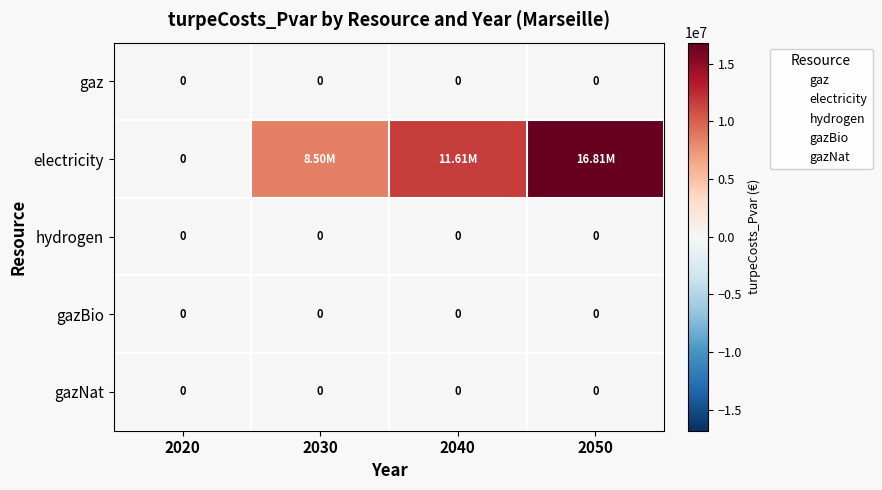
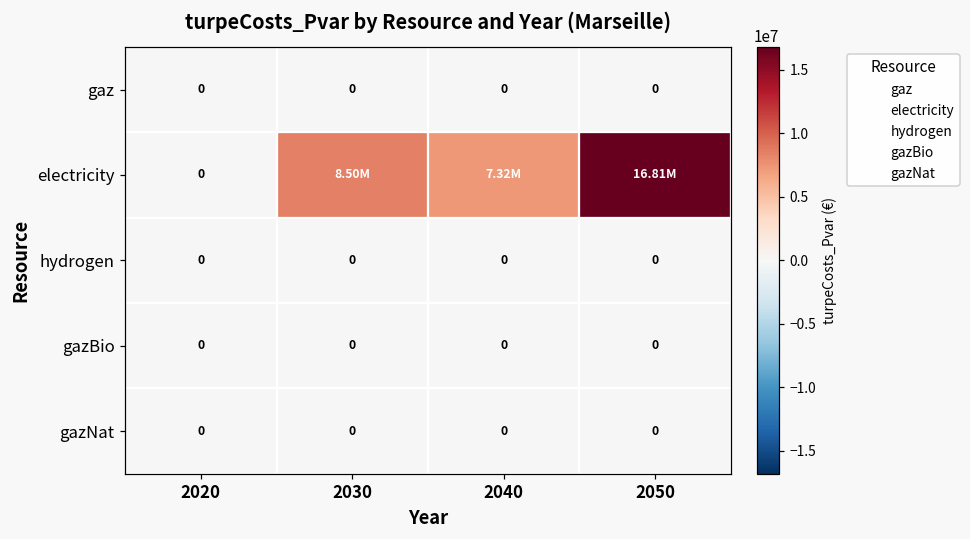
electricity, 2040: 11.61M -> 7.32M
